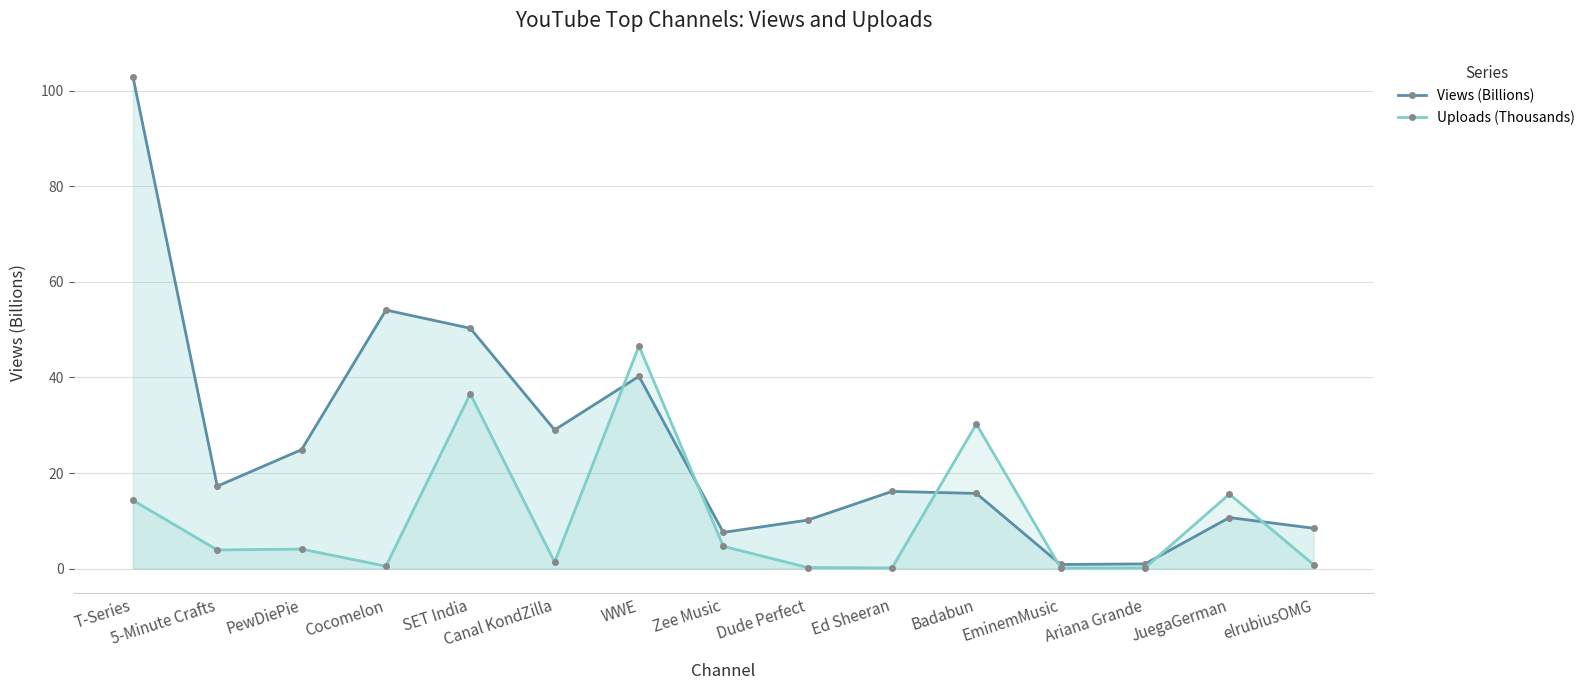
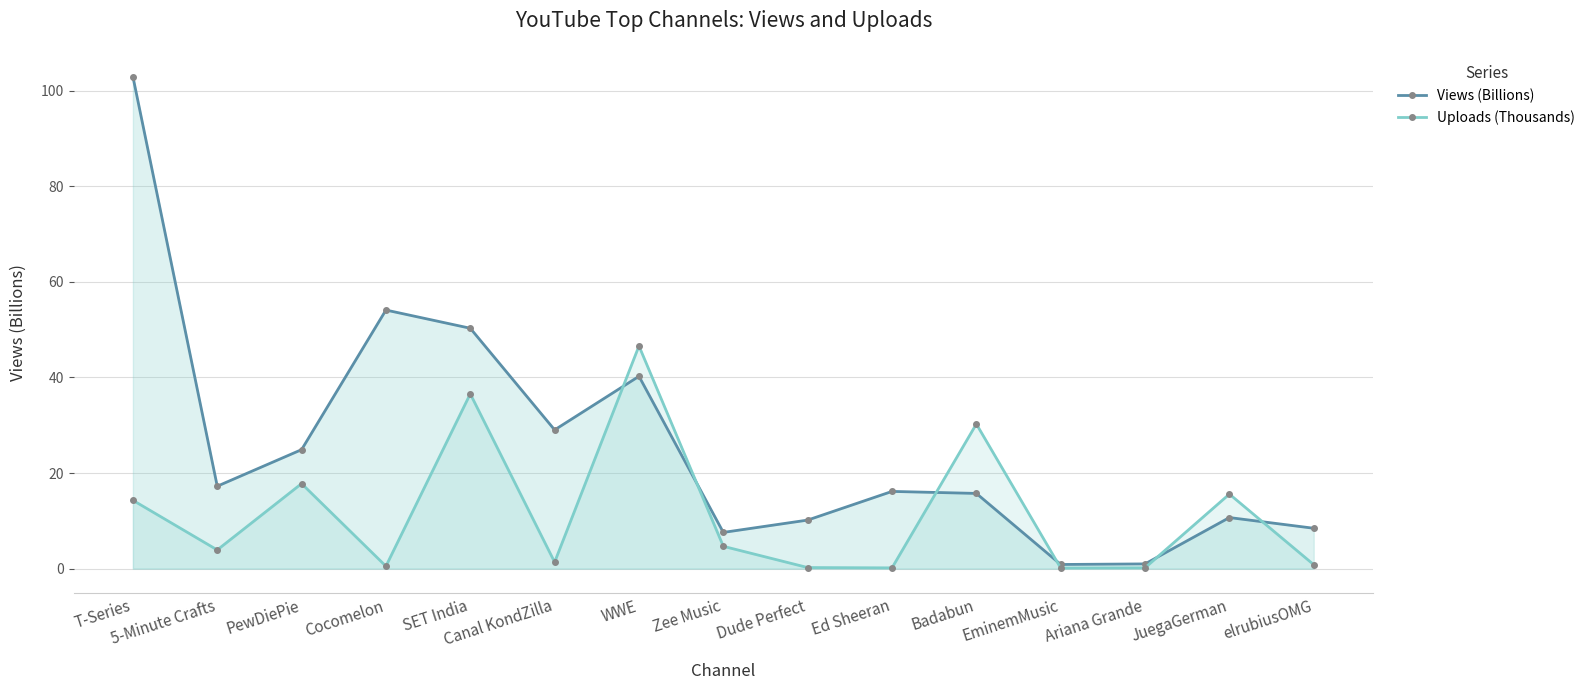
Uploads (Thousands), PewDiePie: 4 -> 18
